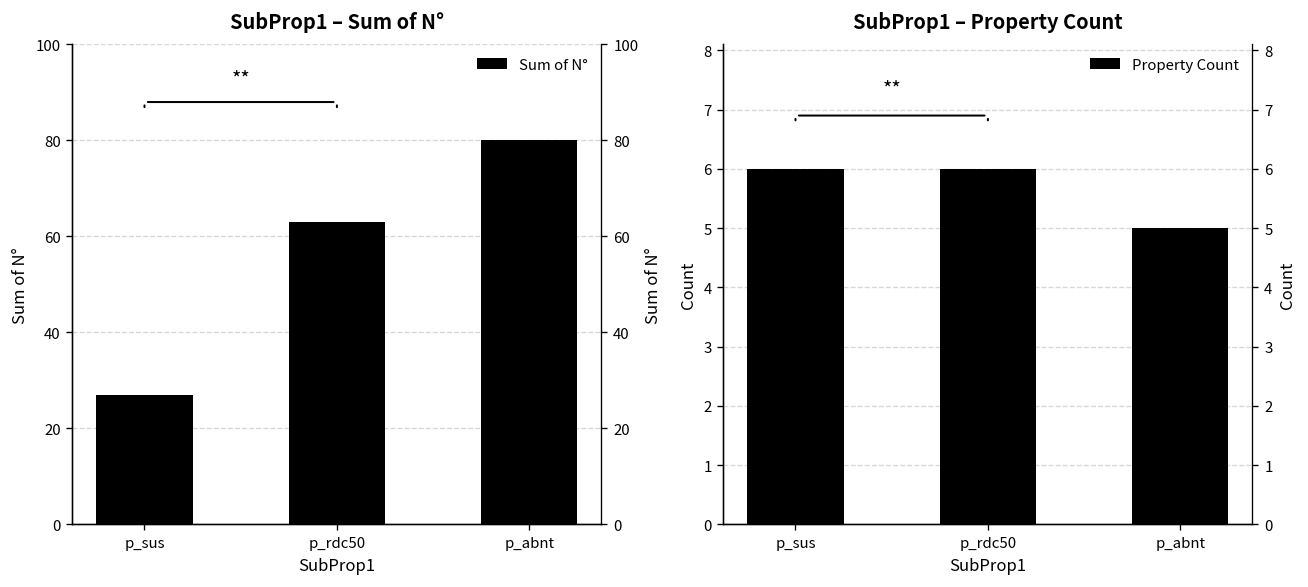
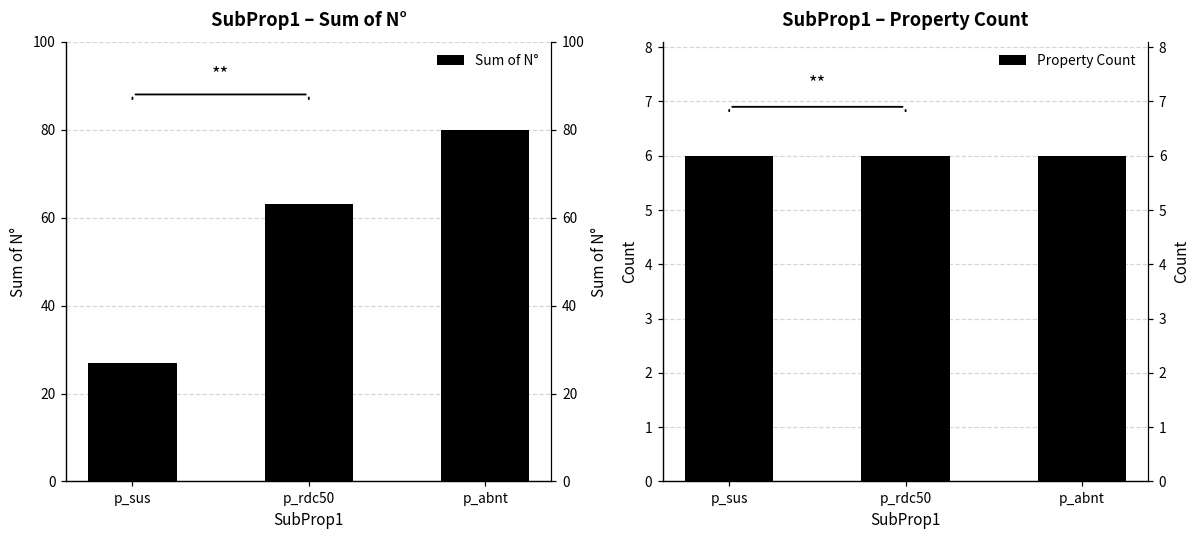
SubProp1 – Property Count, p_abnt: 5 -> 6
